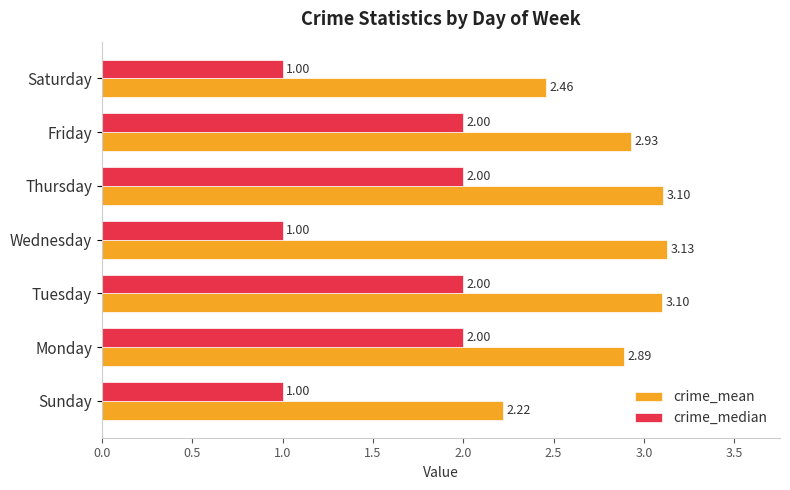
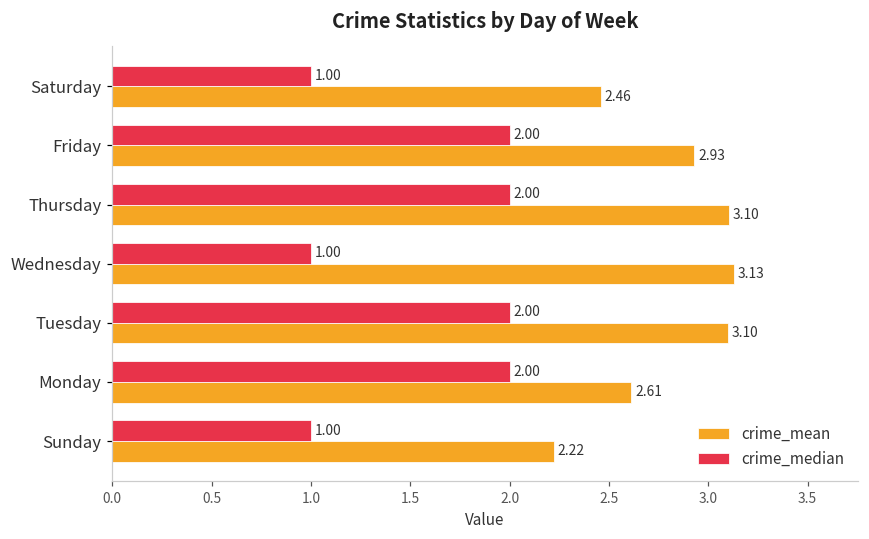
crime_mean, Monday: 2.89 -> 2.61
